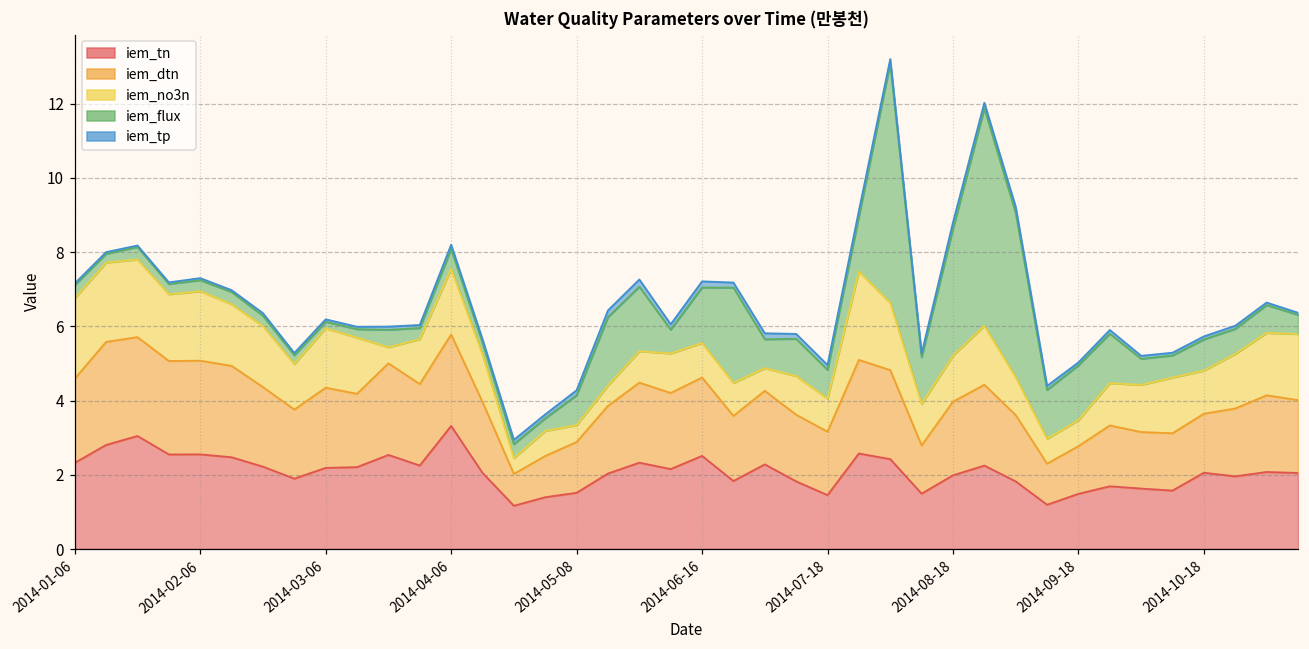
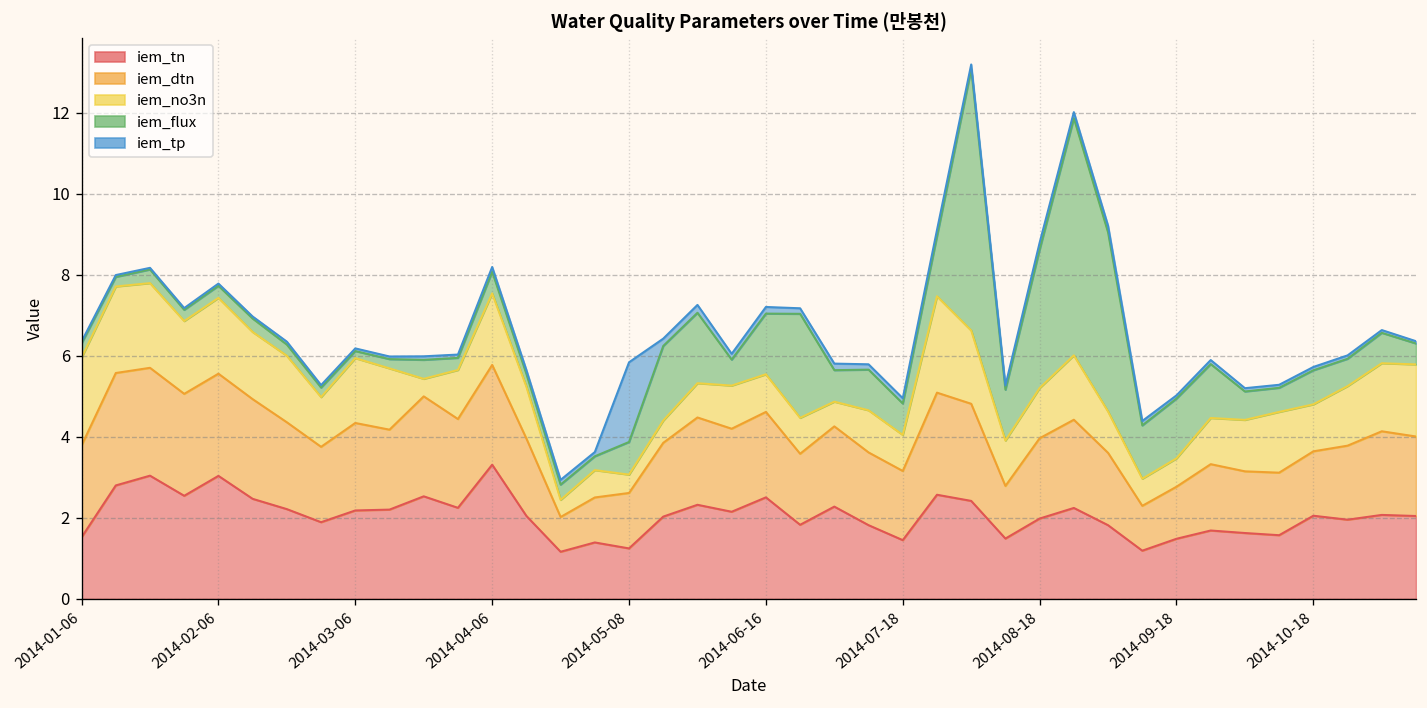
iem_tn, 2014-01-06: 2.3 -> 1.5
iem_tn, 2014-02-06: 2.6 -> 3.0
iem_tn, 2014-05-08: 1.5 -> 1.2
iem_tp, 2014-05-08: 0.1 -> 2.0
